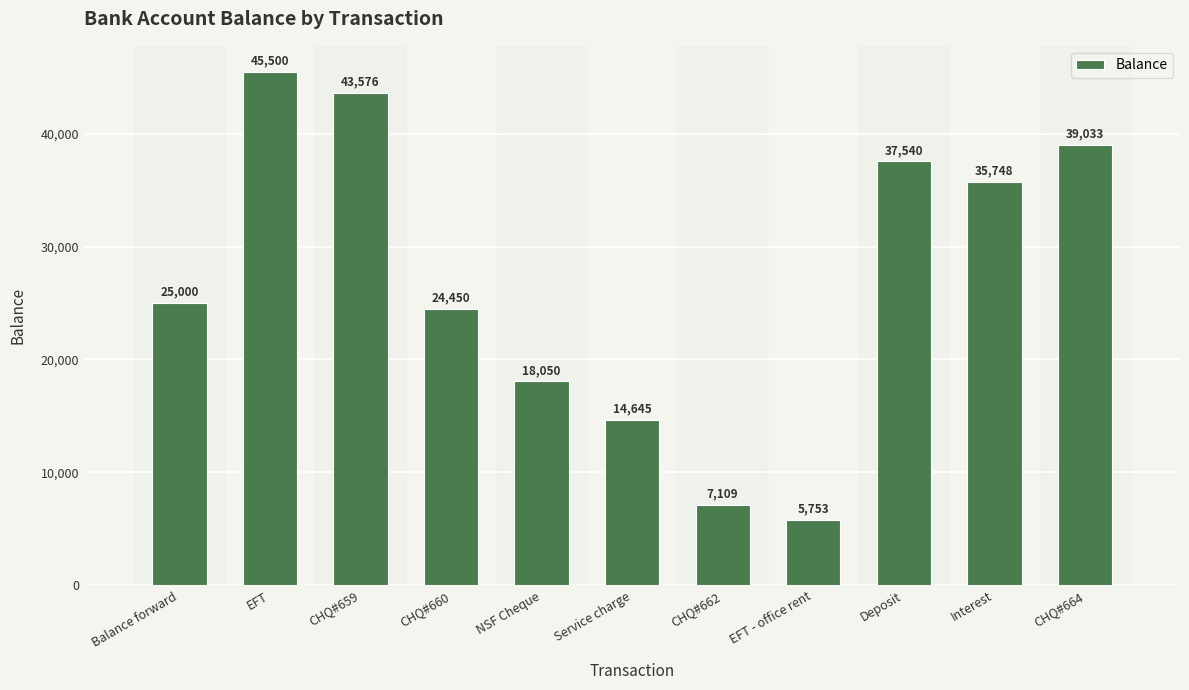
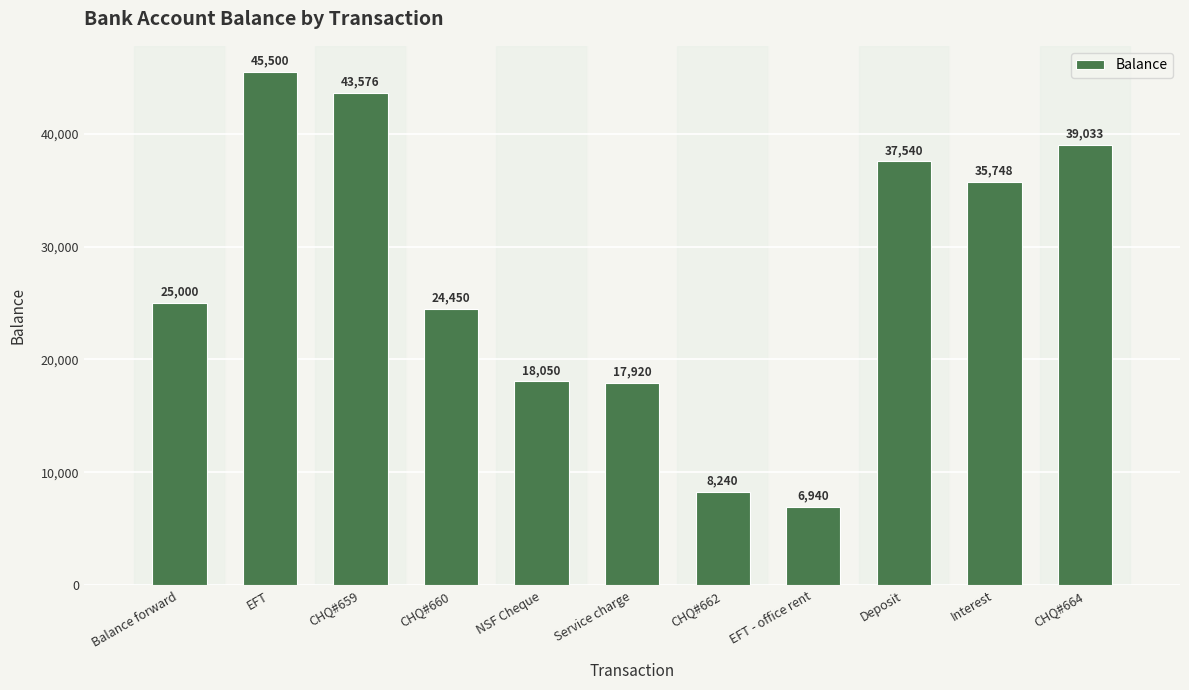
Service charge: 14,645 -> 17,920
CHQ#662: 7,109 -> 8,240
EFT - office rent: 5,753 -> 6,940
